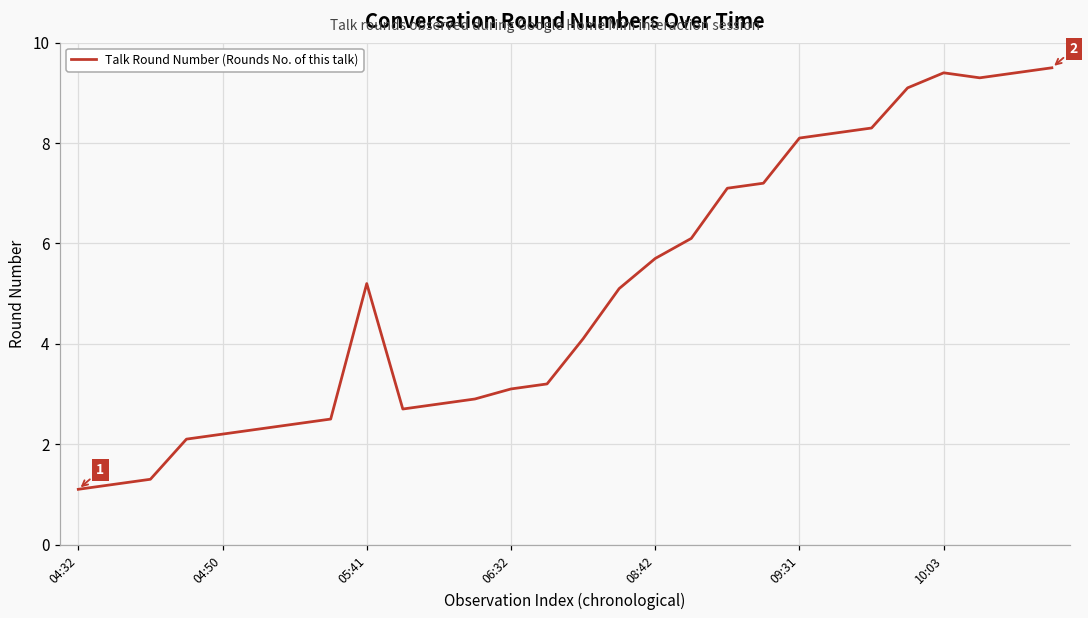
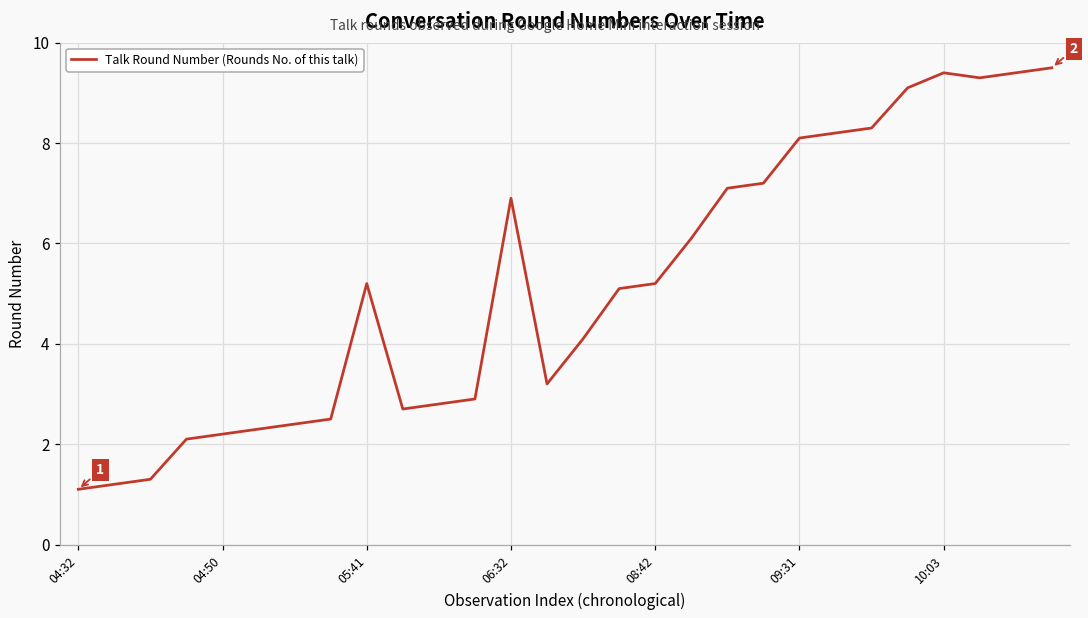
06:32: 3.1 -> 6.9
08:42: 5.7 -> 5.2
